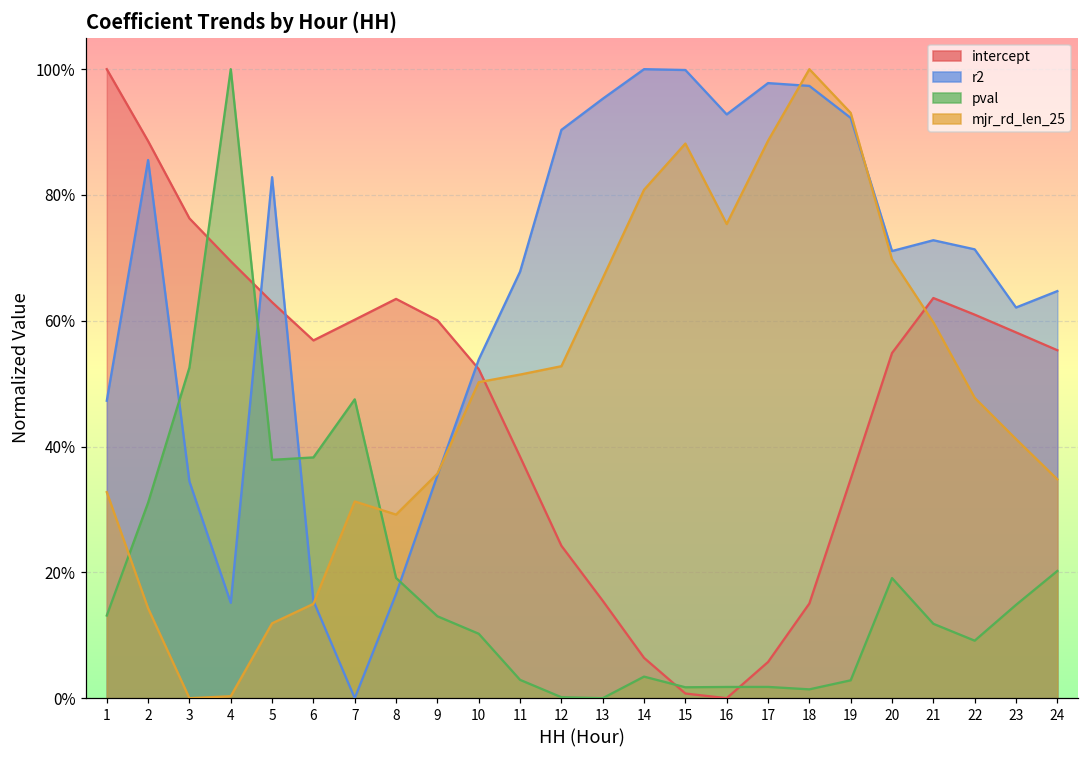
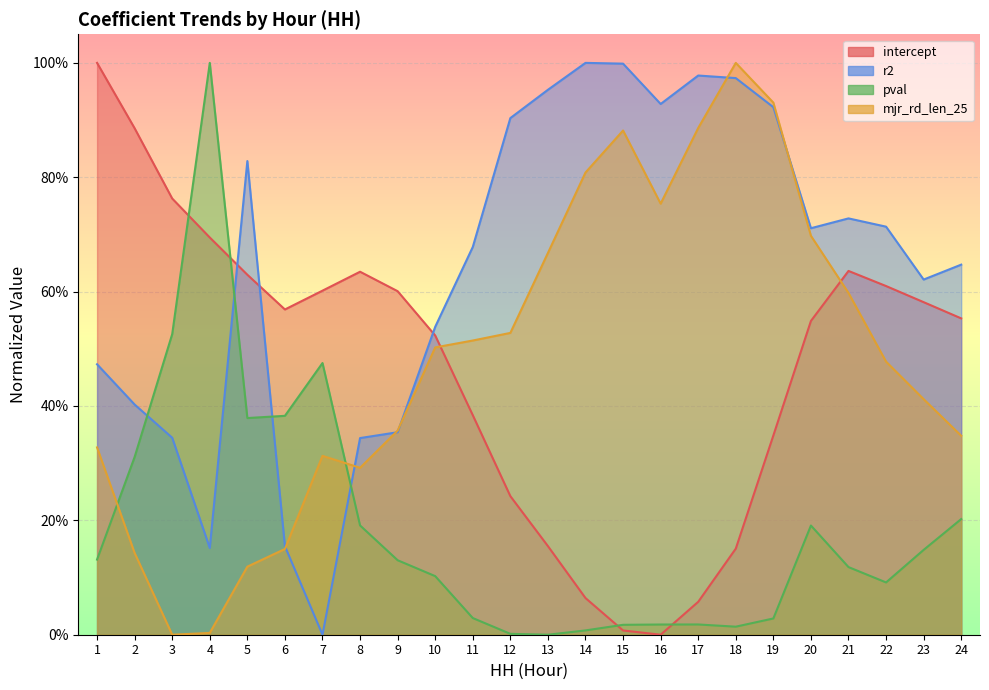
r2, 2: 86% -> 40%
r2, 8: 17% -> 34%
pval, 14: 3% -> 1%
